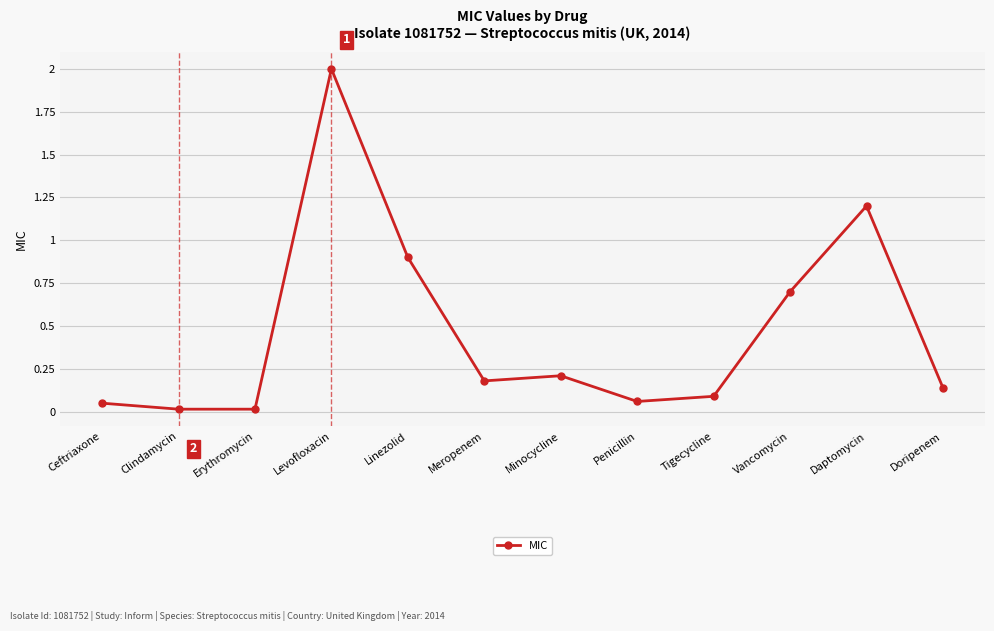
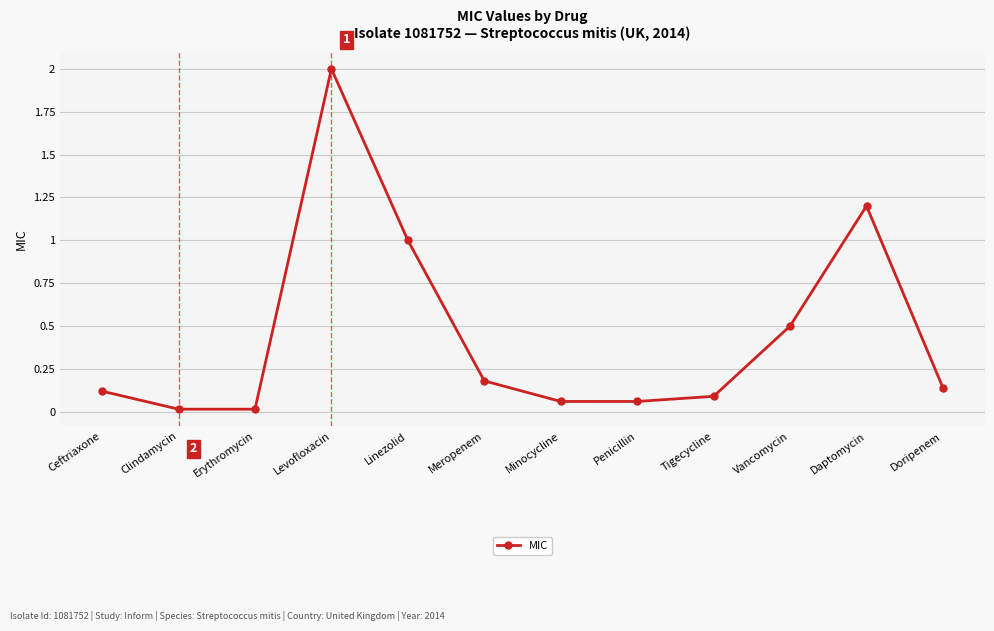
Ceftriaxone: 0.05 -> 0.12
Linezolid: 0.9 -> 1.0
Minocycline: 0.21 -> 0.06
Vancomycin: 0.7 -> 0.5
